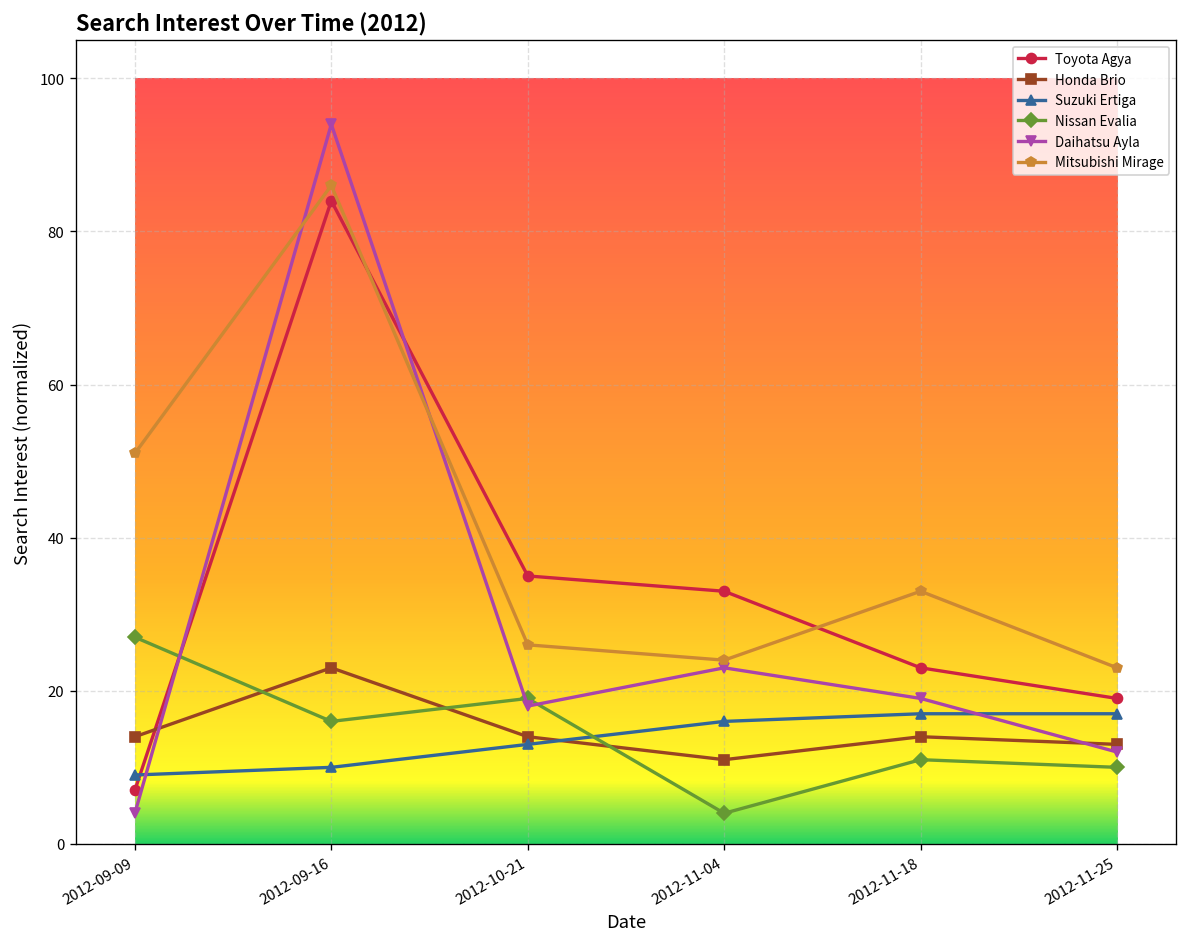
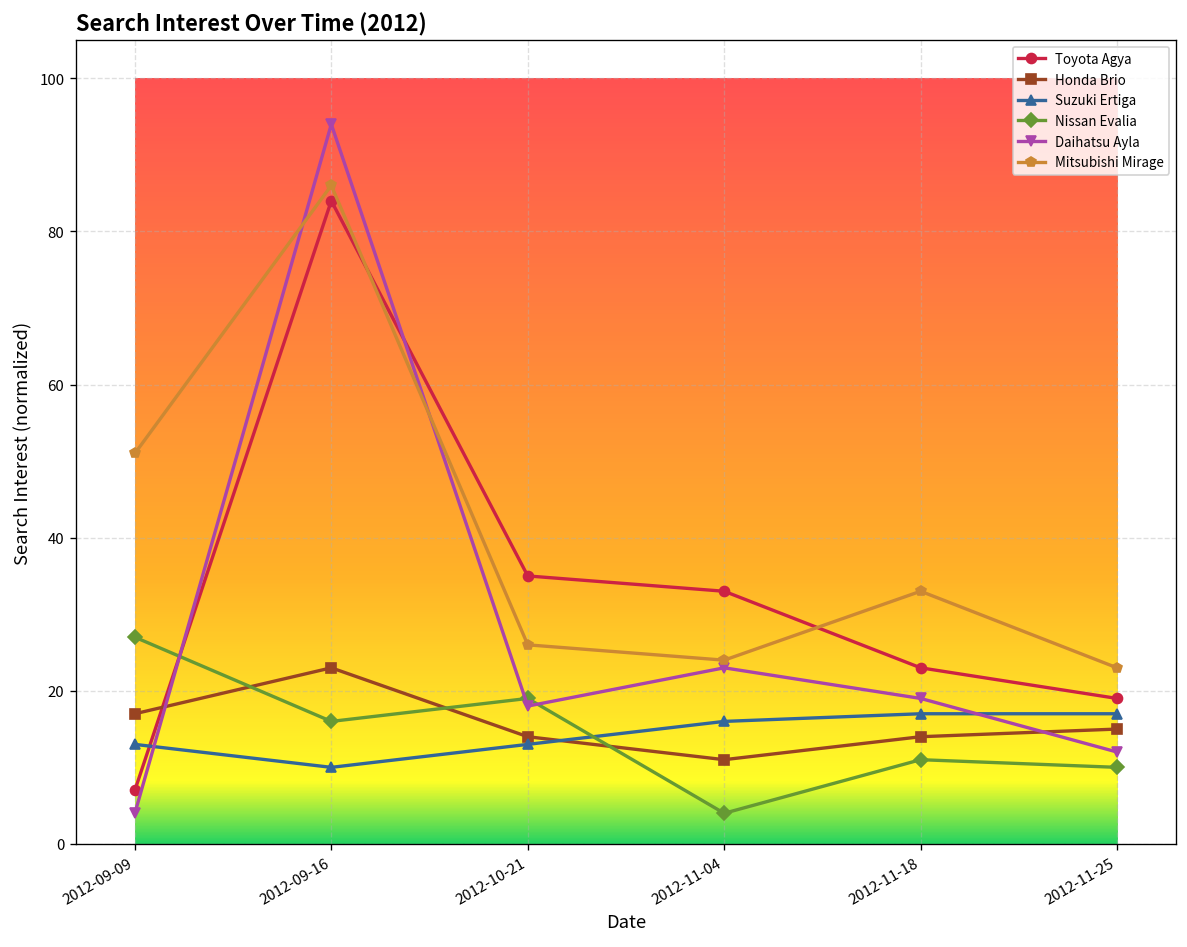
Honda Brio, 2012-09-09: 14 -> 17
Suzuki Ertiga, 2012-09-09: 9 -> 13
Honda Brio, 2012-11-25: 13 -> 15
